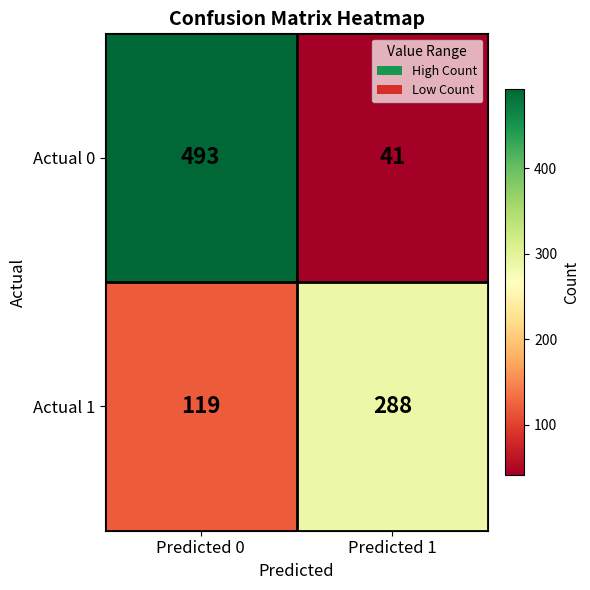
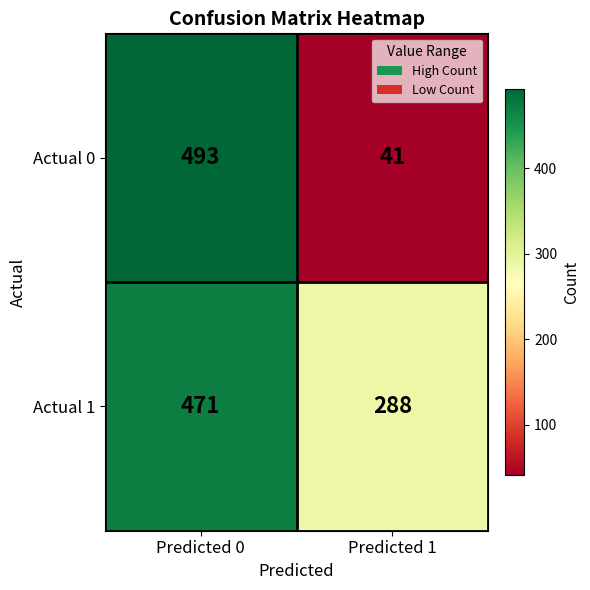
Actual 1, Predicted 0: 119 -> 471
